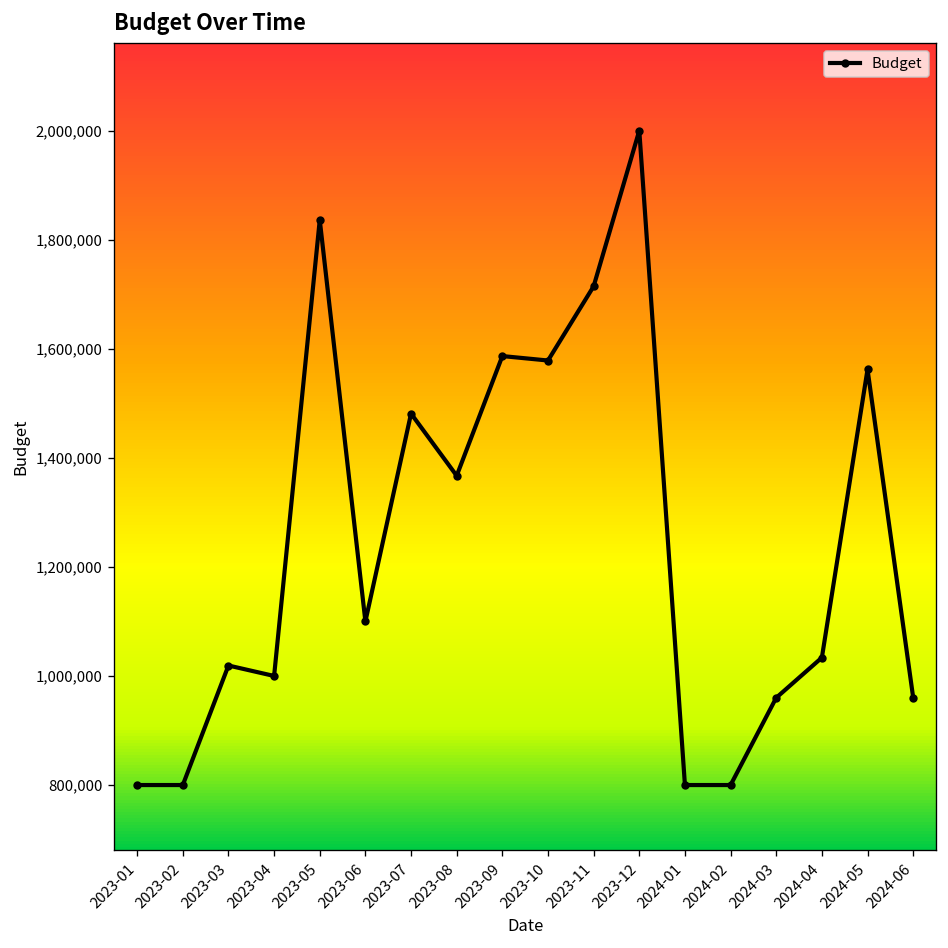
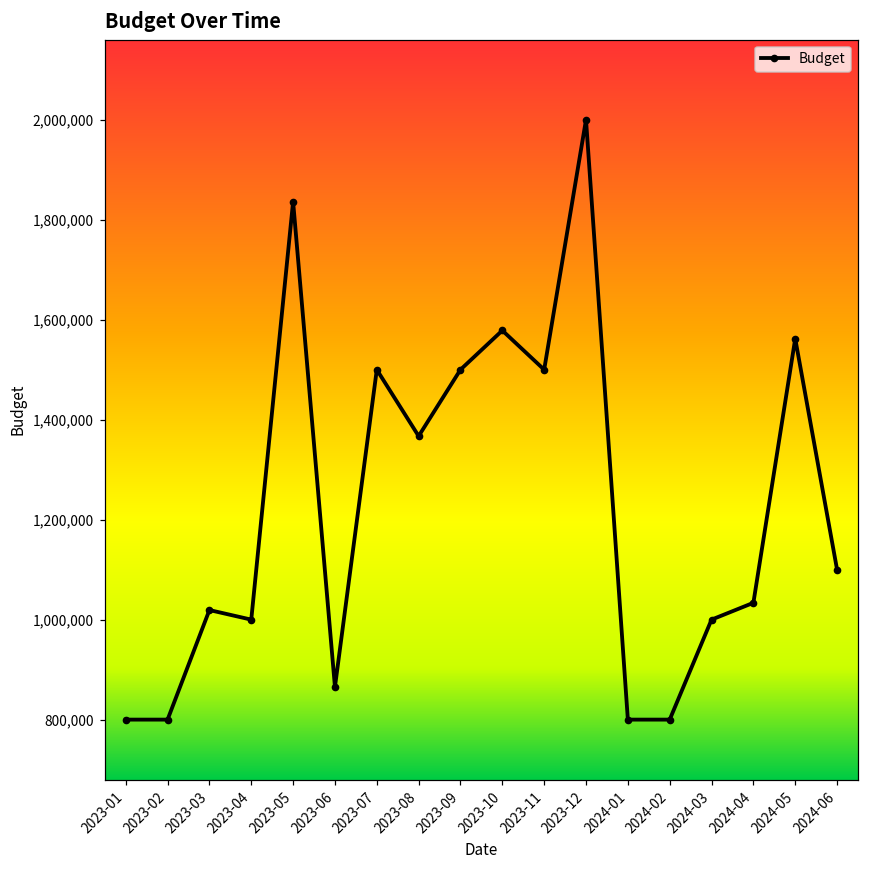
2023-06: 1,100,000 -> 870,000
2023-07: 1,480,000 -> 1,500,000
2023-09: 1,590,000 -> 1,500,000
2023-11: 1,710,000 -> 1,500,000
2024-03: 960,000 -> 1,000,000
2024-06: 960,000 -> 1,100,000
